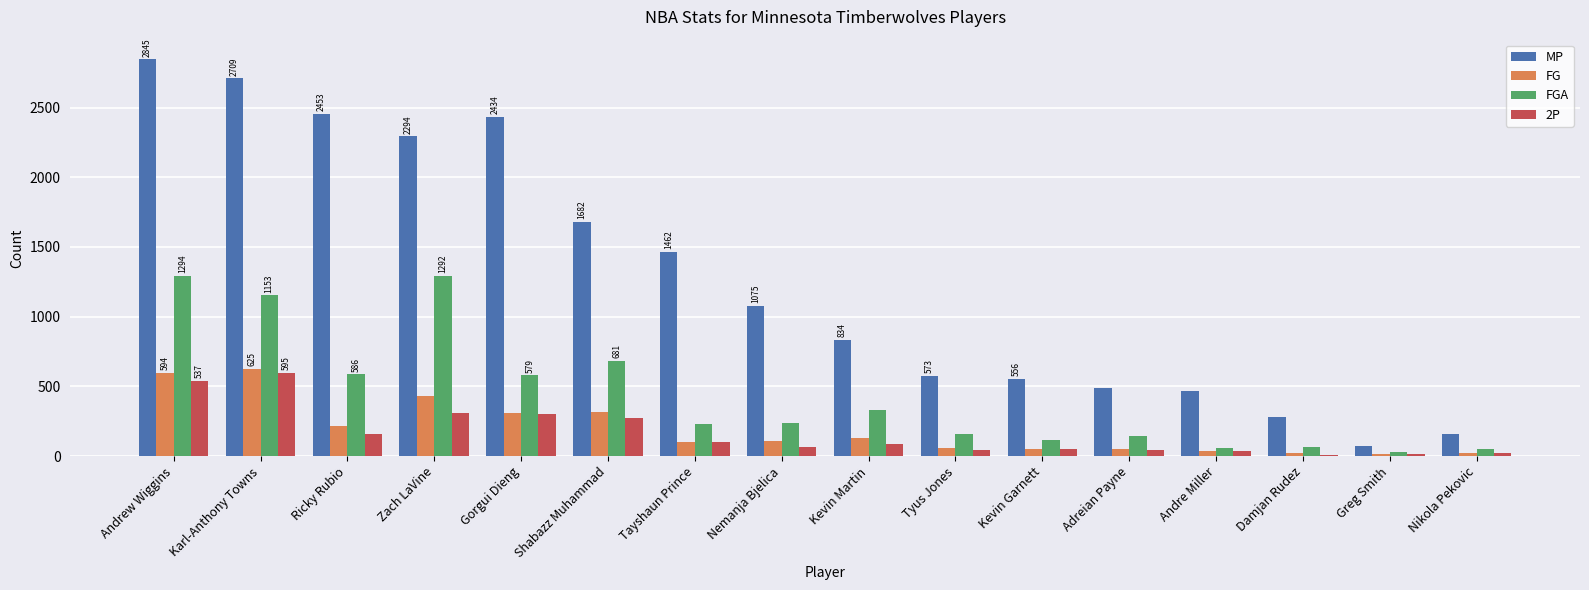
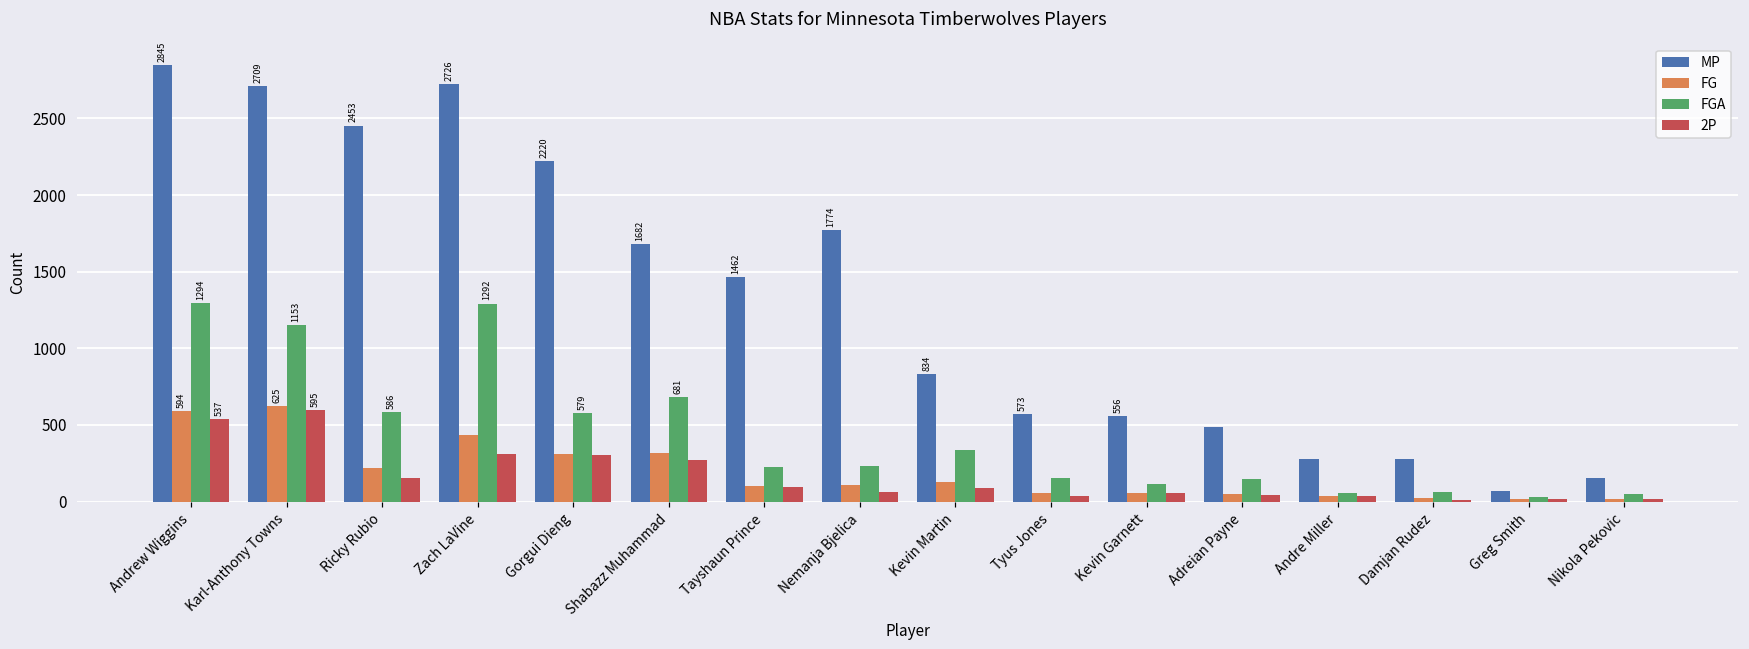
MP, Zach LaVine: 2294 -> 2726
MP, Gorgui Dieng: 2434 -> 2220
MP, Nemanja Bjelica: 1075 -> 1774
MP, Andre Miller: 470 -> 280
